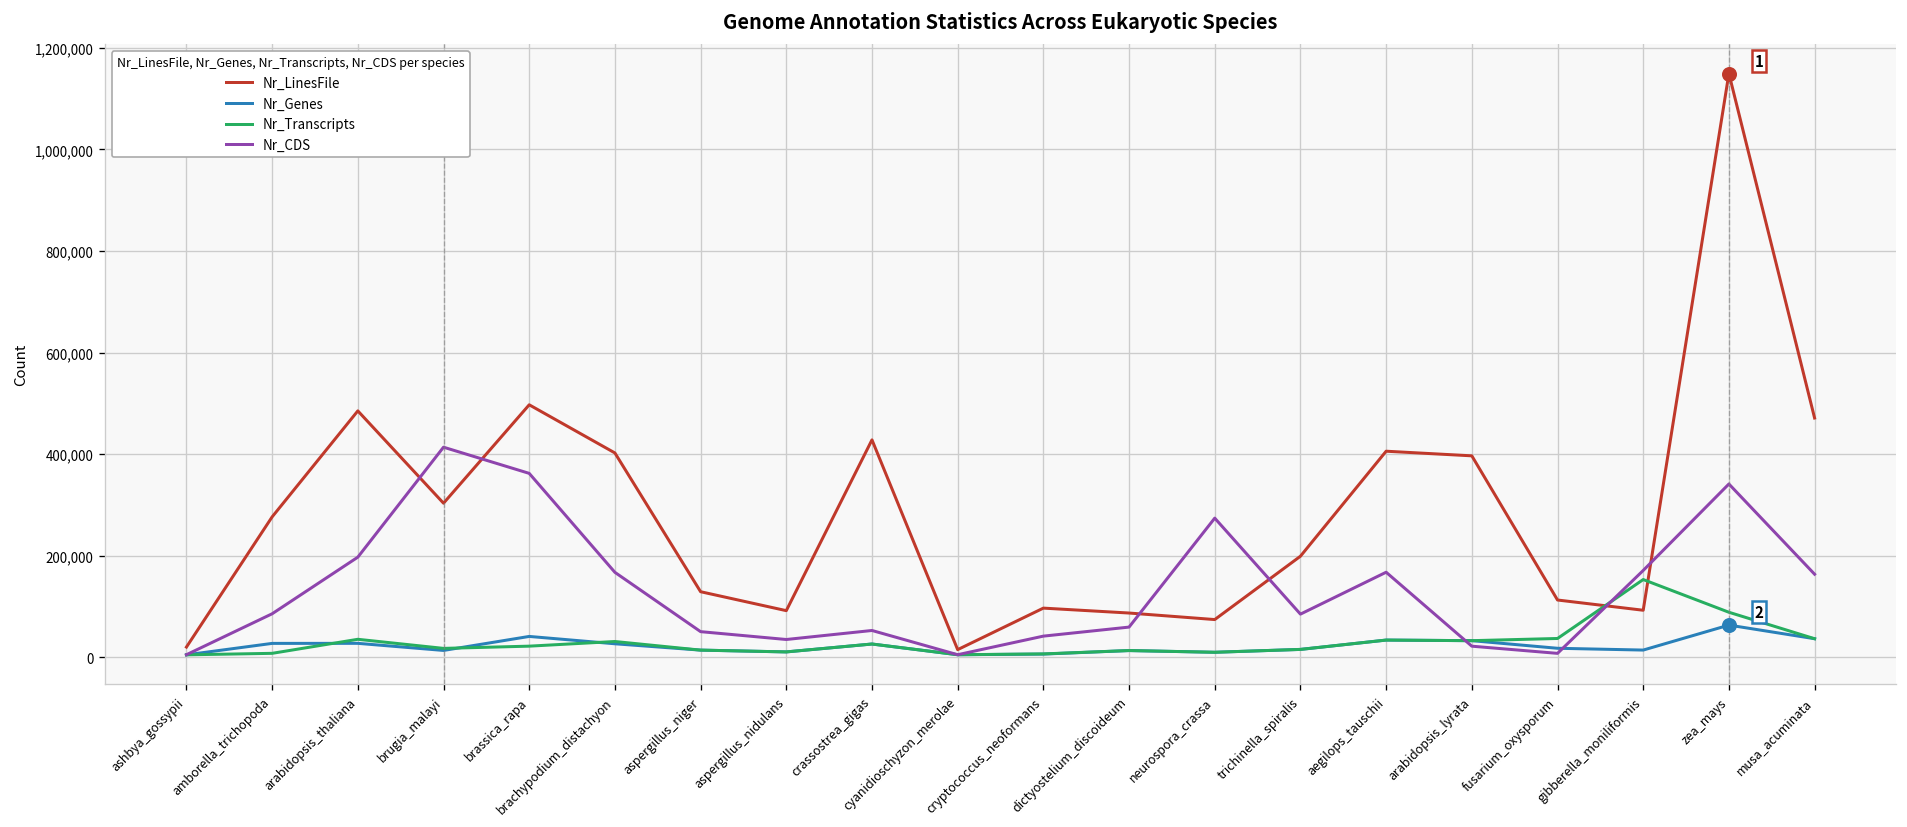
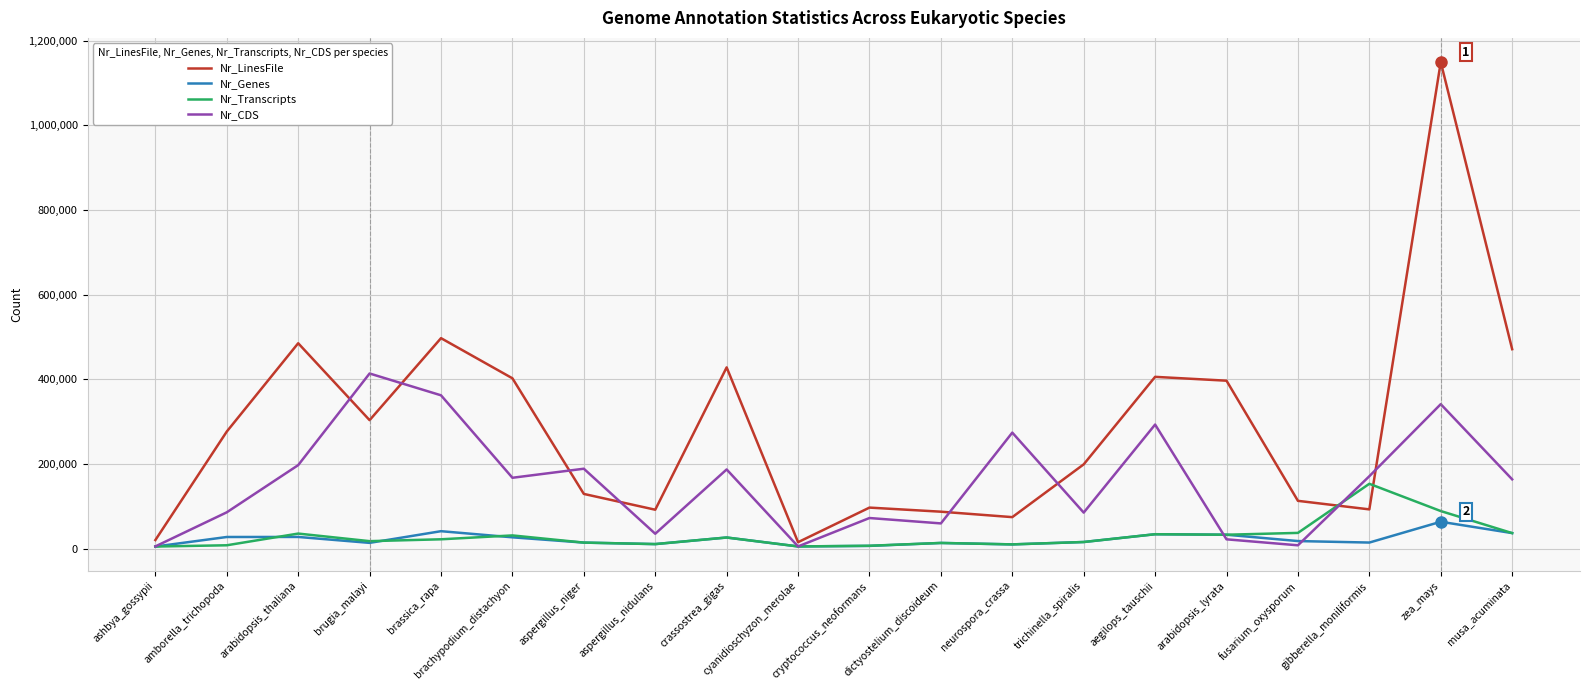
Nr_CDS, aspergillus_niger: 50,000 -> 190,000
Nr_CDS, crassostrea_gigas: 50,000 -> 190,000
Nr_CDS, cryptococcus_neoformans: 40,000 -> 70,000
Nr_CDS, aegilops_tauschii: 170,000 -> 290,000
